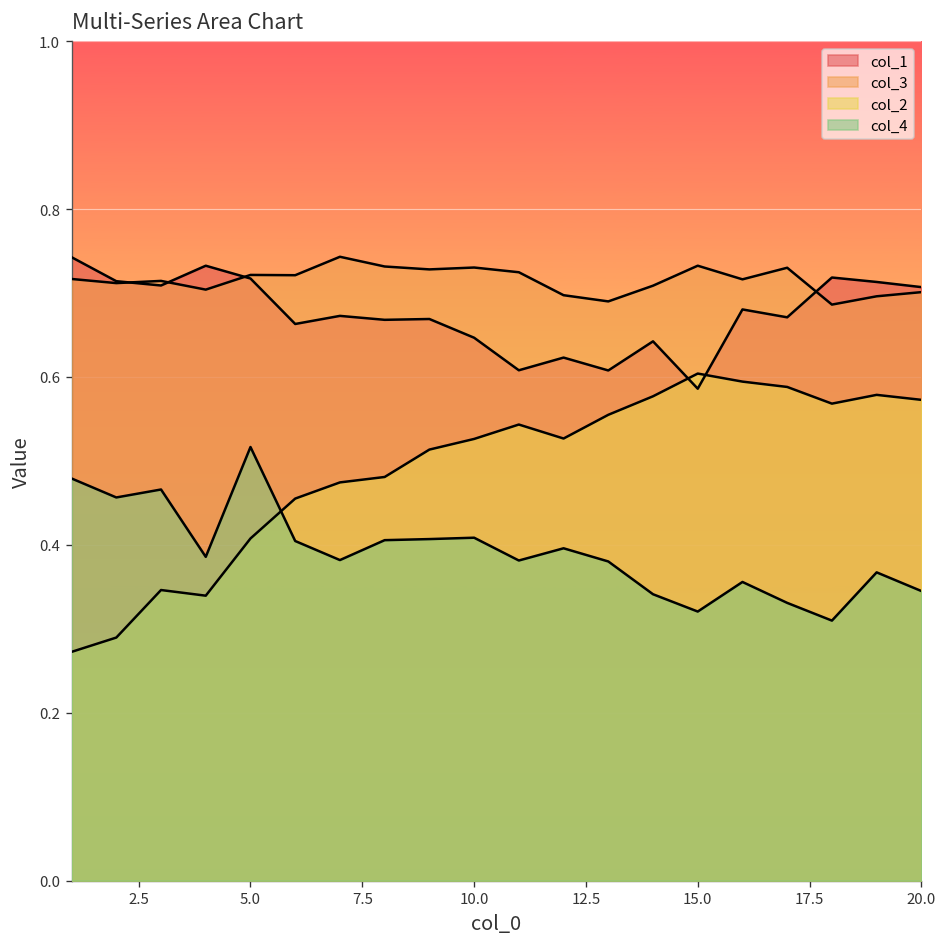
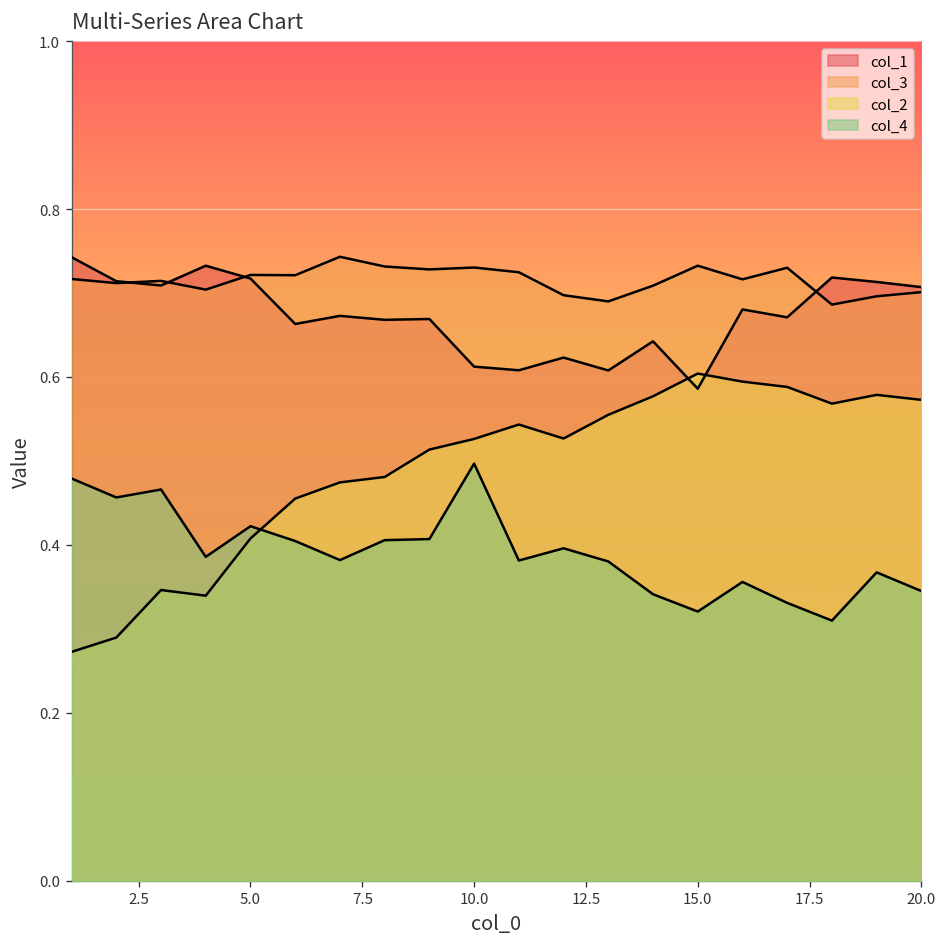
col_4, 5.0: 0.52 -> 0.42
col_1, 10.0: 0.65 -> 0.61
col_4, 10.0: 0.41 -> 0.50
